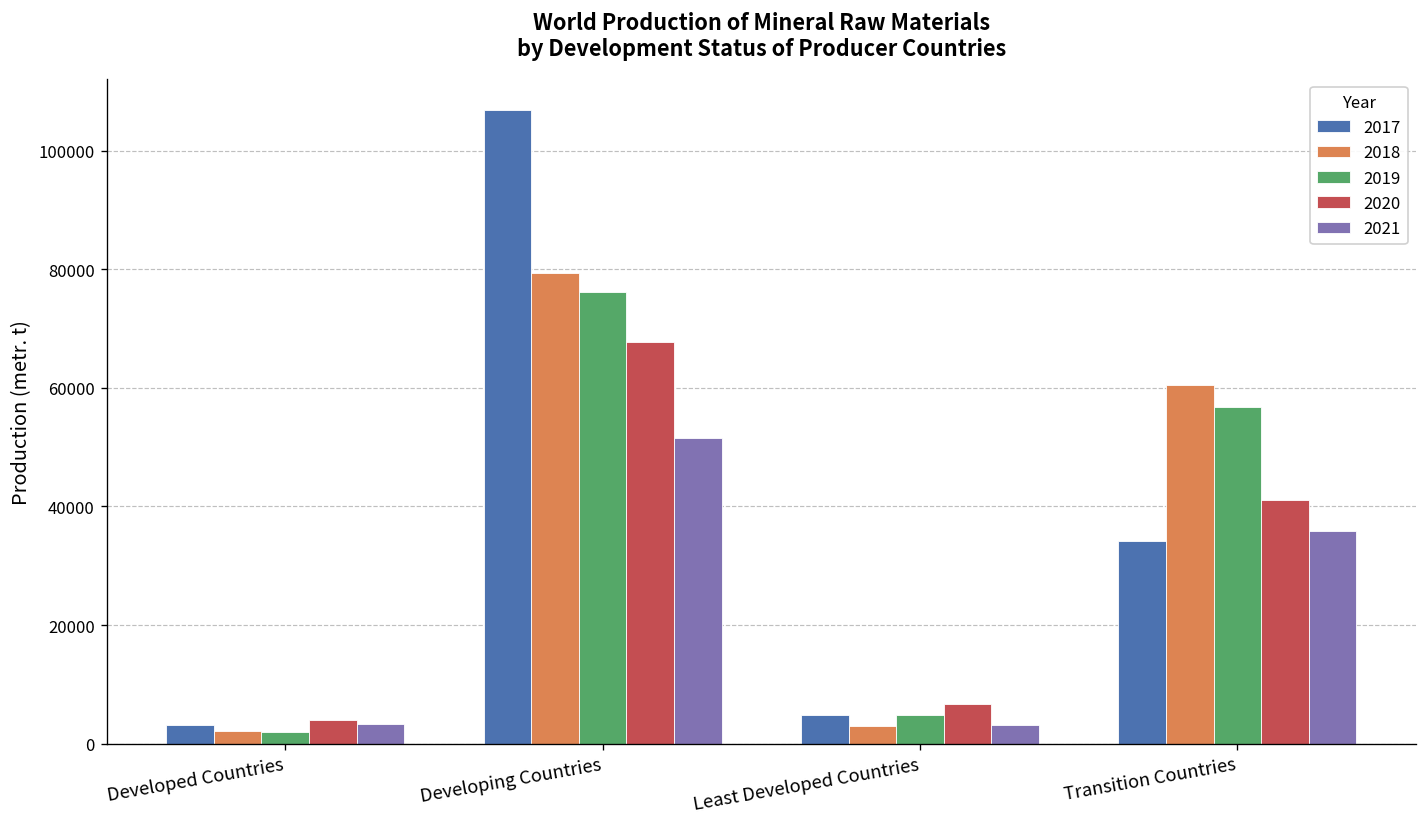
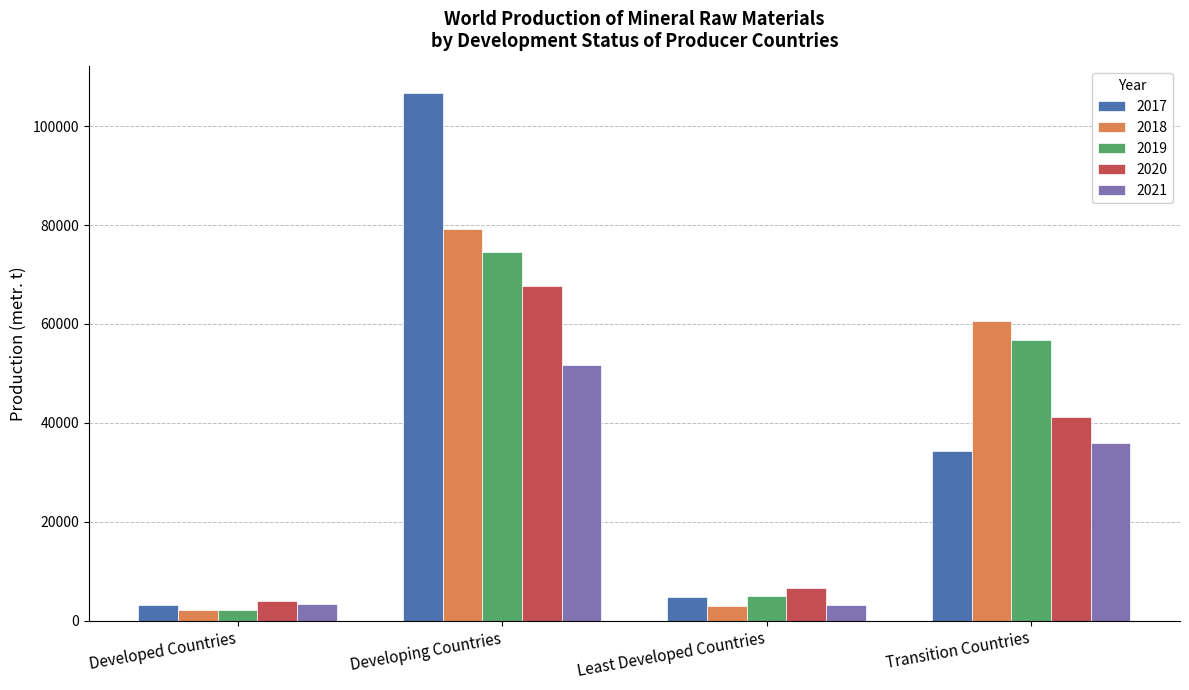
2019, Developing Countries: 76000 -> 74000
